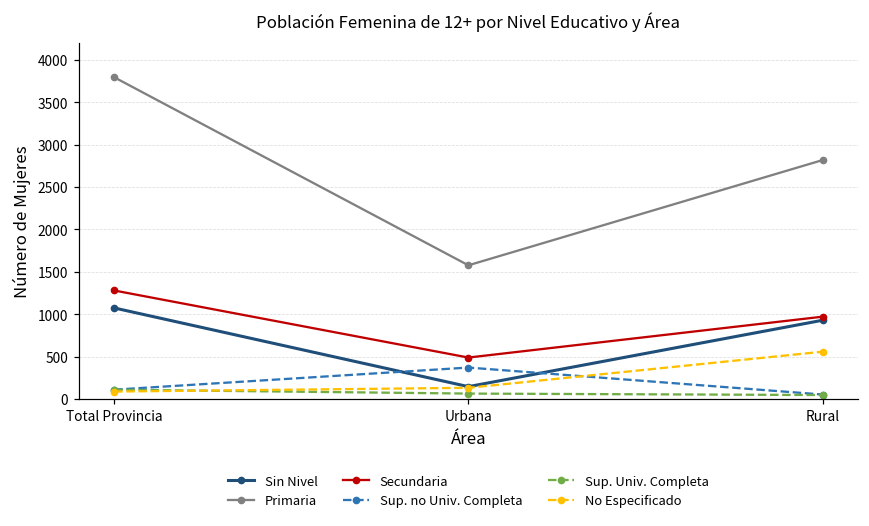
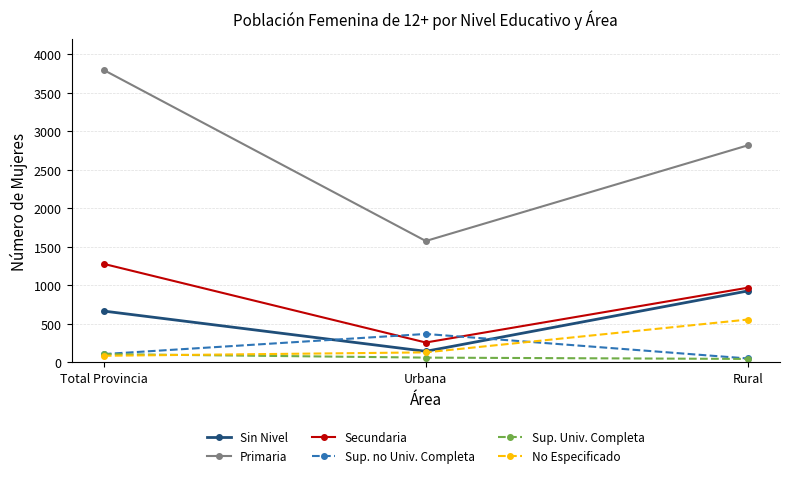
Sin Nivel, Total Provincia: 1100 -> 700
Secundaria, Urbana: 500 -> 300
